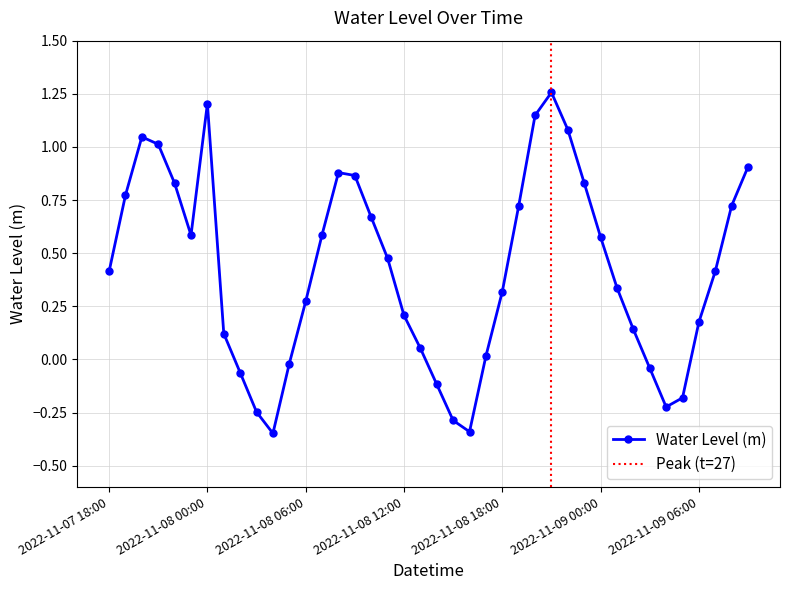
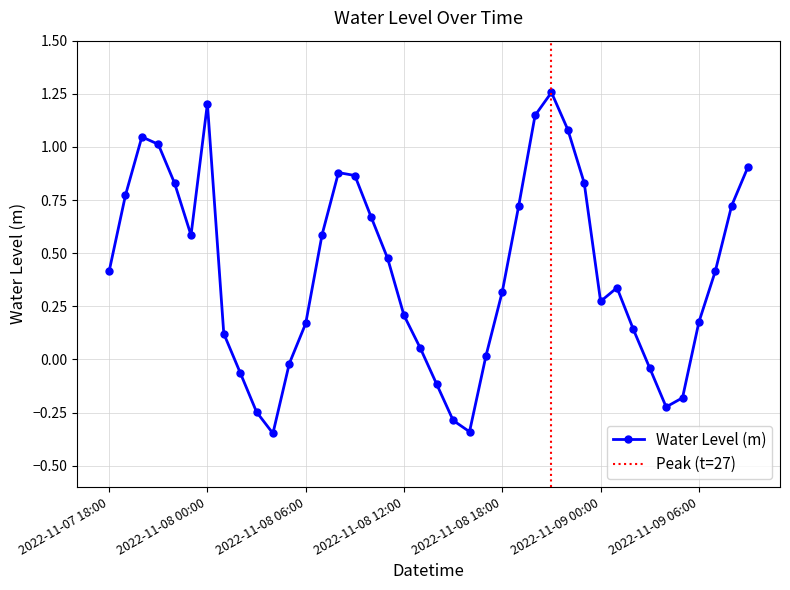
2022-11-08 06:00: 0.27 -> 0.17
2022-11-09 00:00: 0.58 -> 0.27
